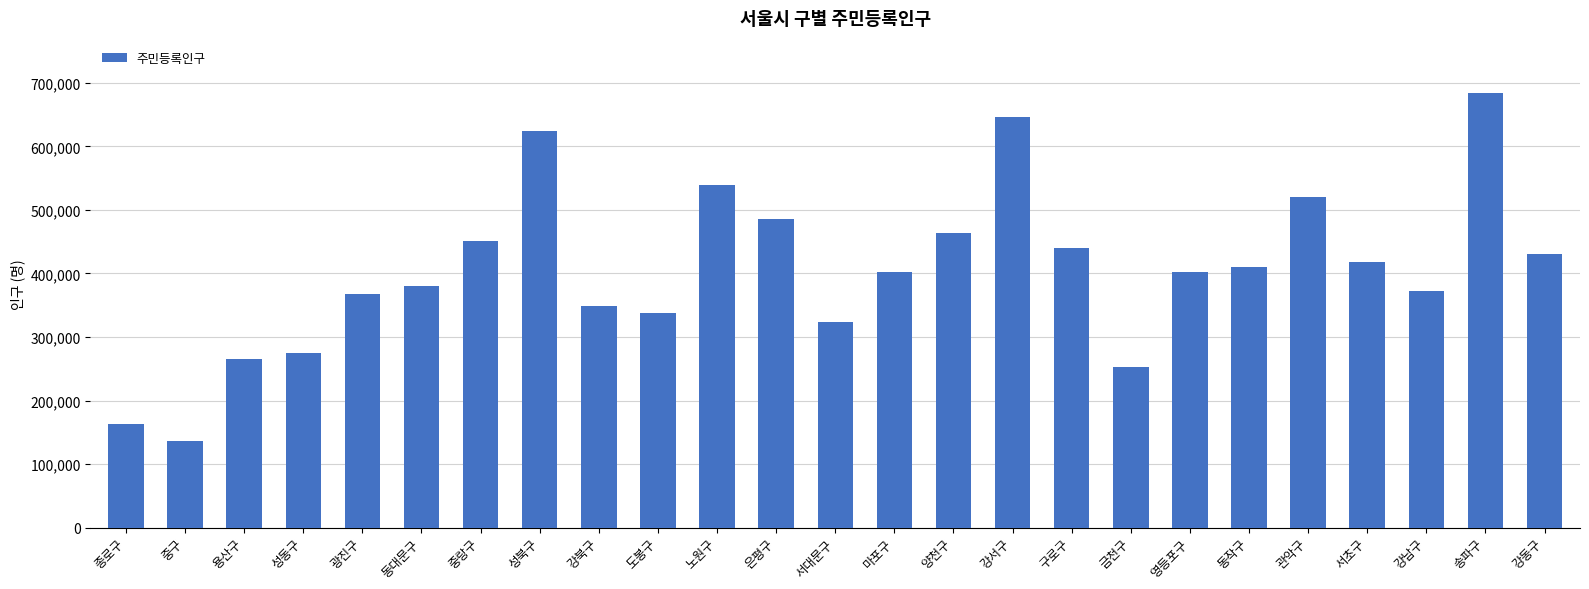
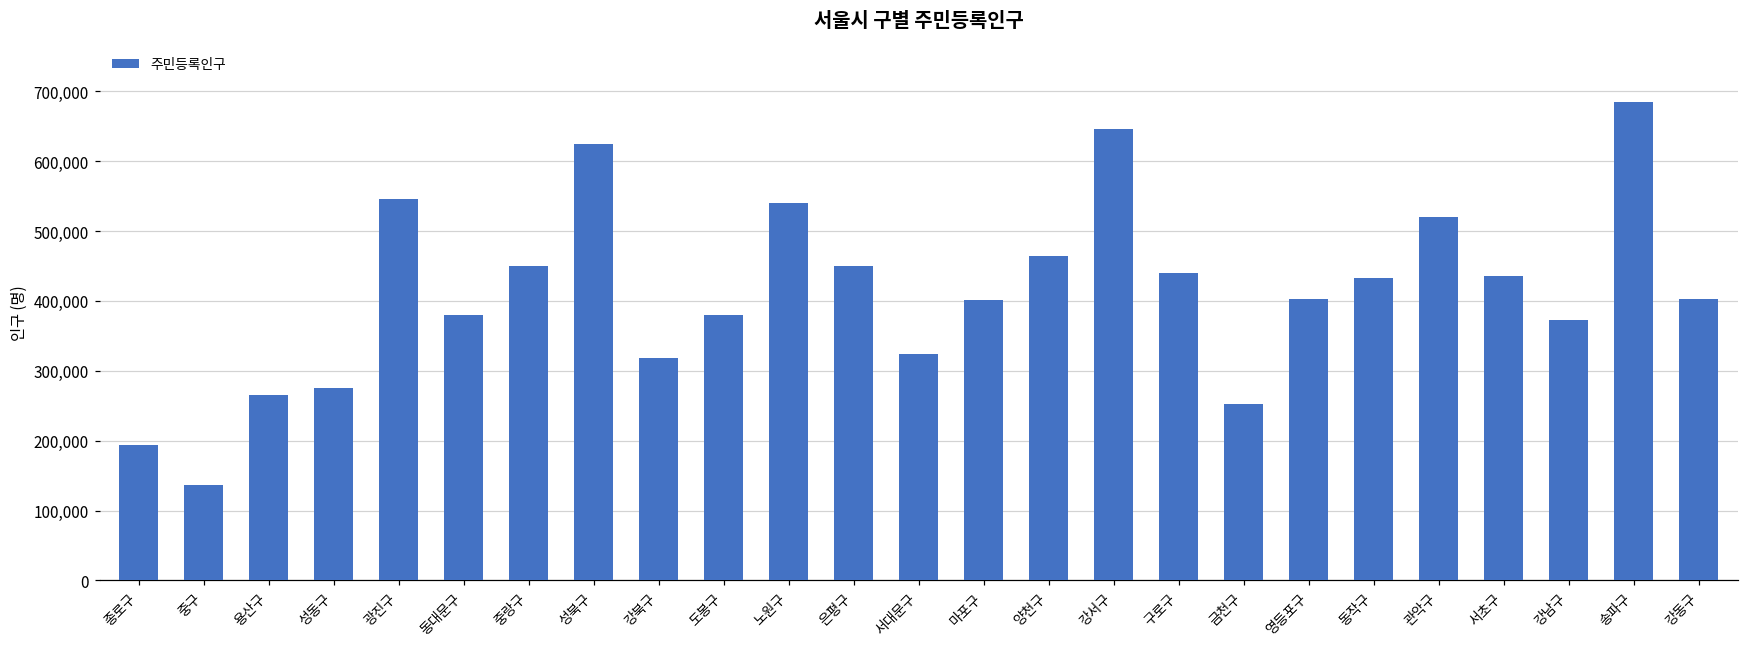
종로구: 160,000 -> 190,000
광진구: 370,000 -> 550,000
강북구: 350,000 -> 320,000
도봉구: 340,000 -> 380,000
은평구: 490,000 -> 450,000
동작구: 410,000 -> 430,000
서초구: 420,000 -> 440,000
강동구: 430,000 -> 400,000
